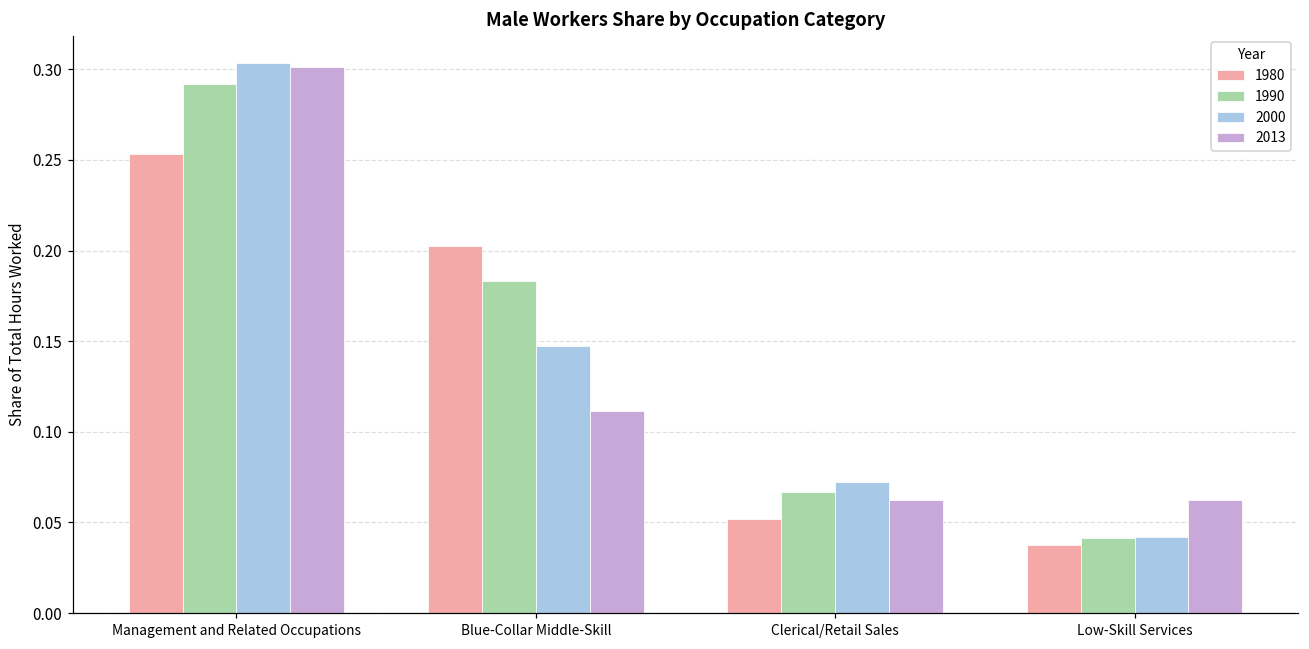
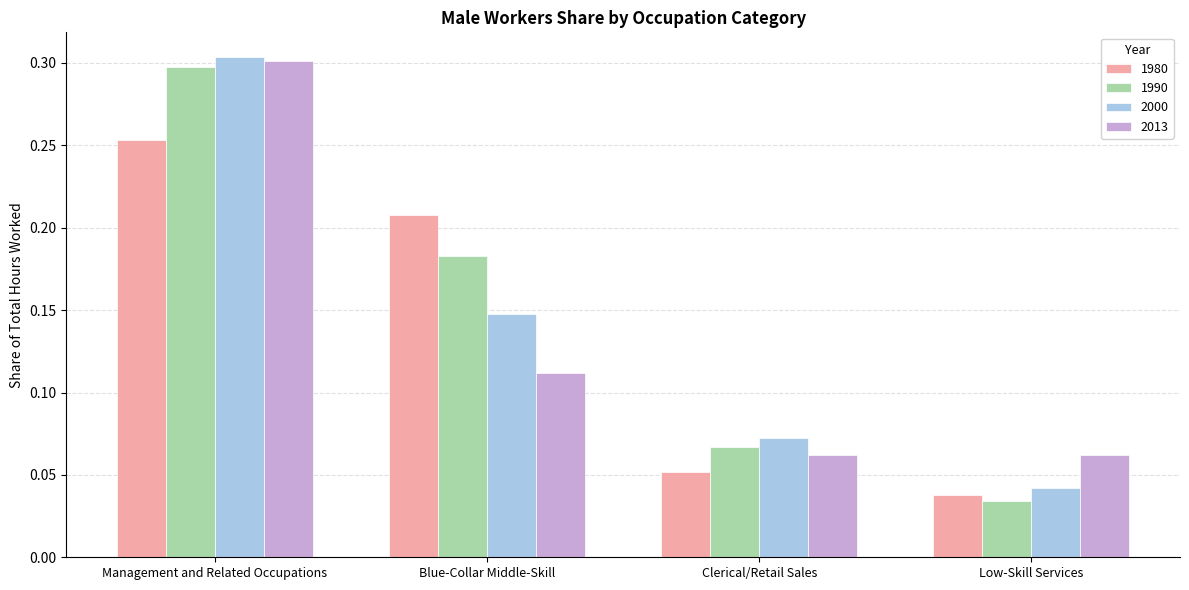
1990, Management and Related Occupations: 0.292 -> 0.297
1980, Blue-Collar Middle-Skill: 0.203 -> 0.208
1990, Low-Skill Services: 0.041 -> 0.034
